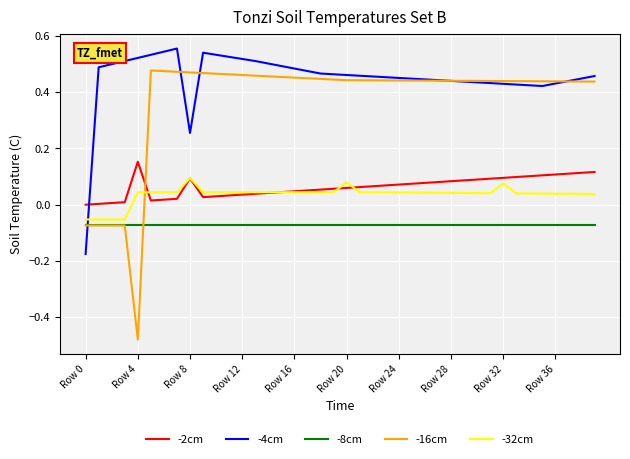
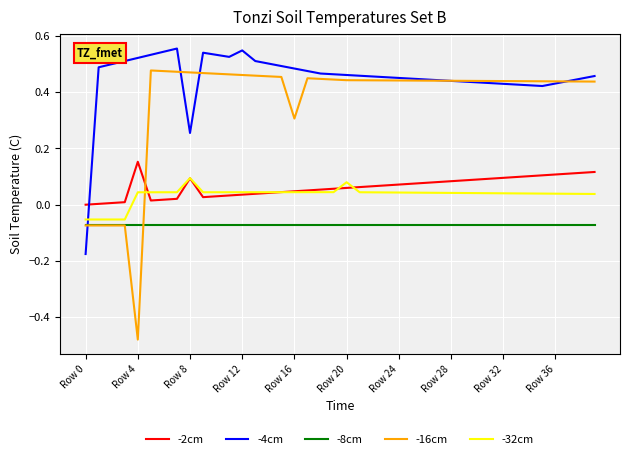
-4cm, Row 12: 0.52 -> 0.55
-16cm, Row 16: 0.45 -> 0.31
-32cm, Row 32: 0.08 -> 0.04
